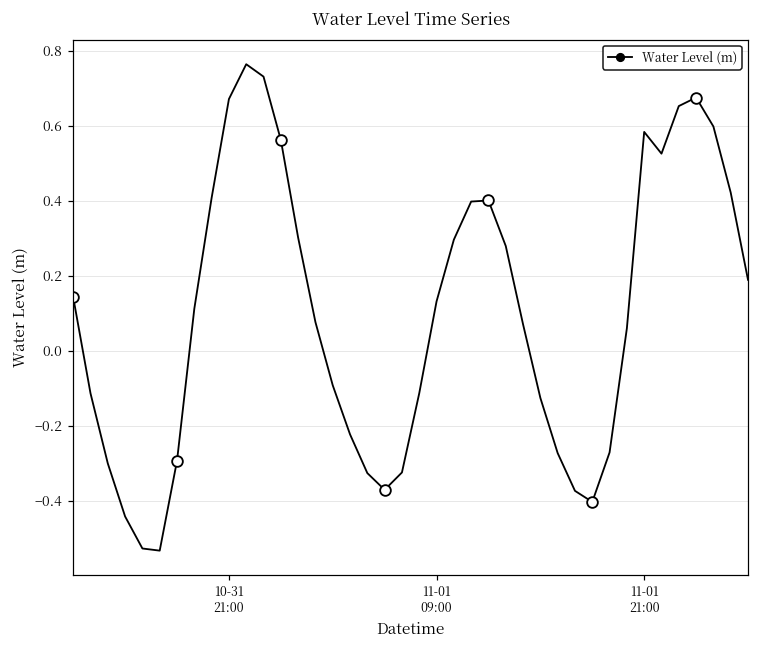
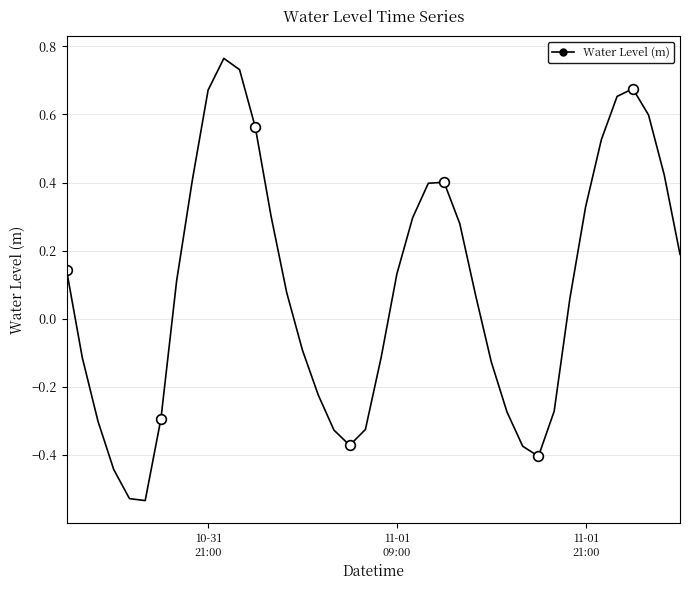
Water Level (m), 11-01 21:00: 0.58 -> 0.33
